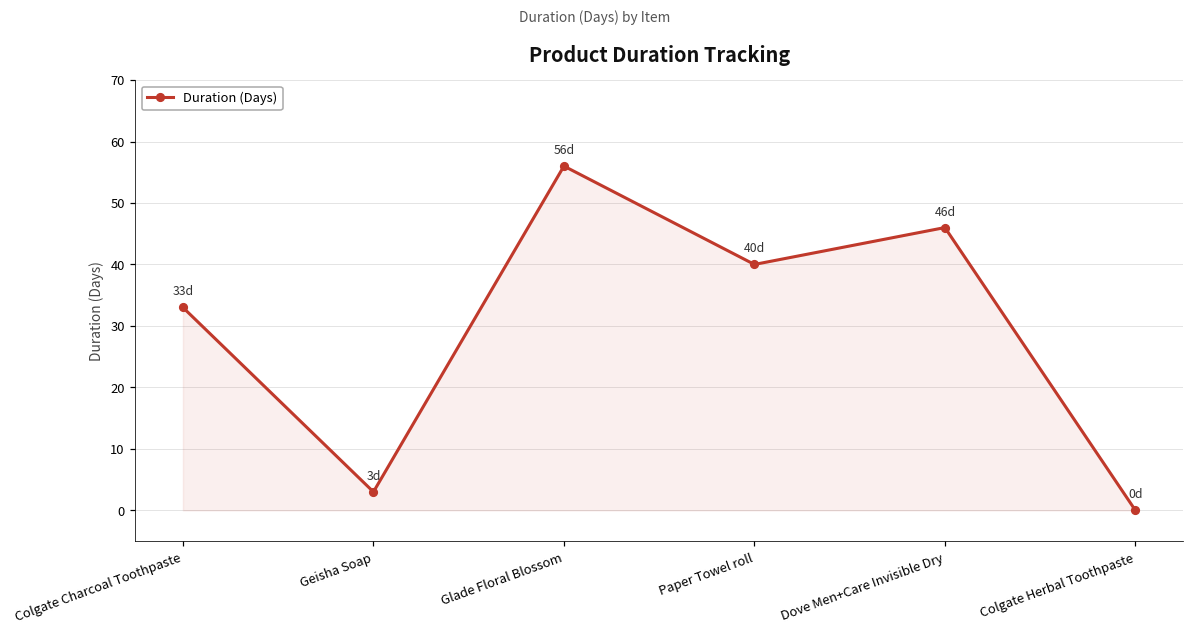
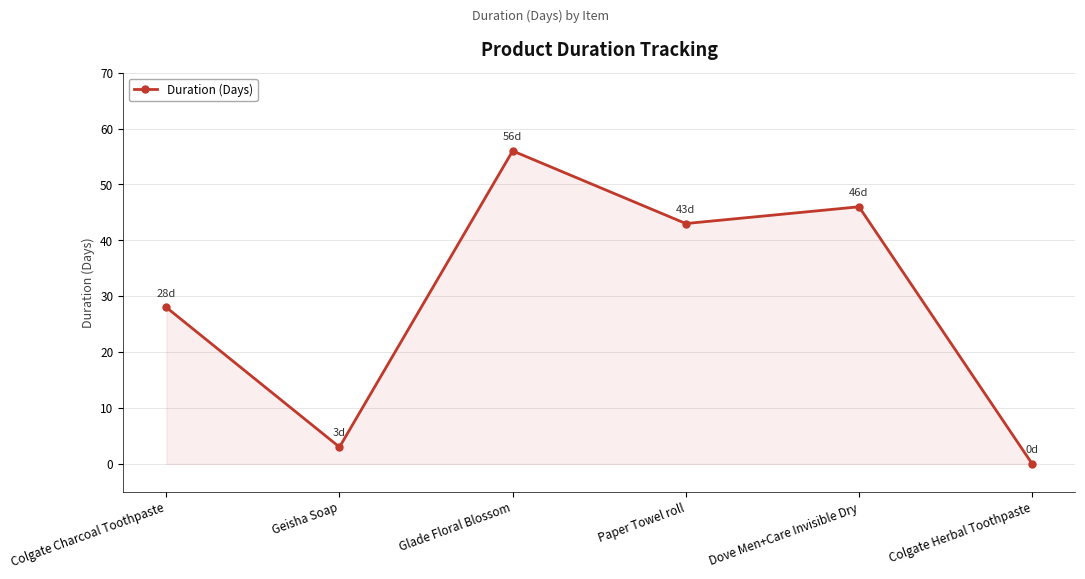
Colgate Charcoal Toothpaste: 33d -> 28d
Paper Towel roll: 40d -> 43d
